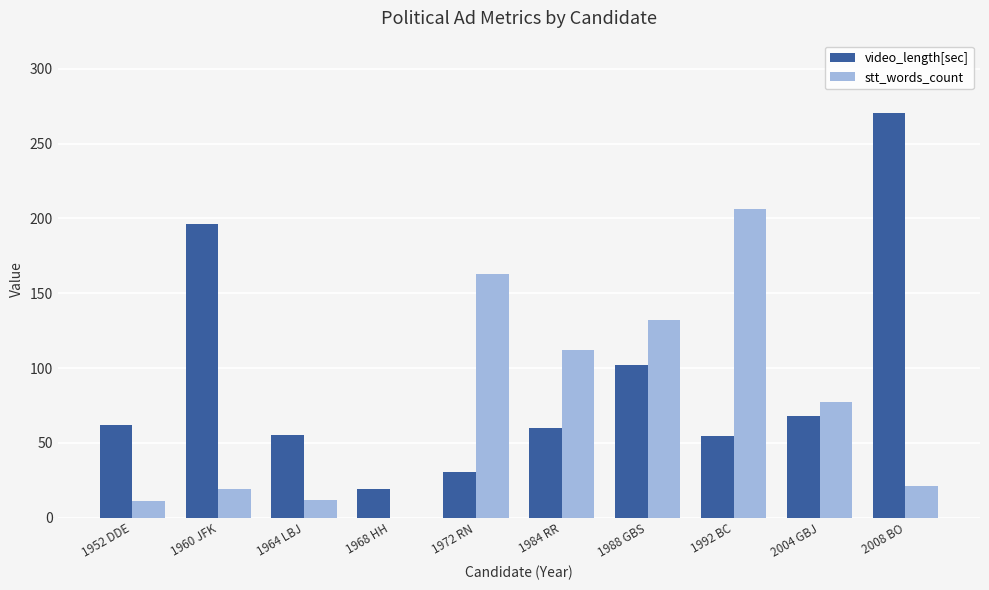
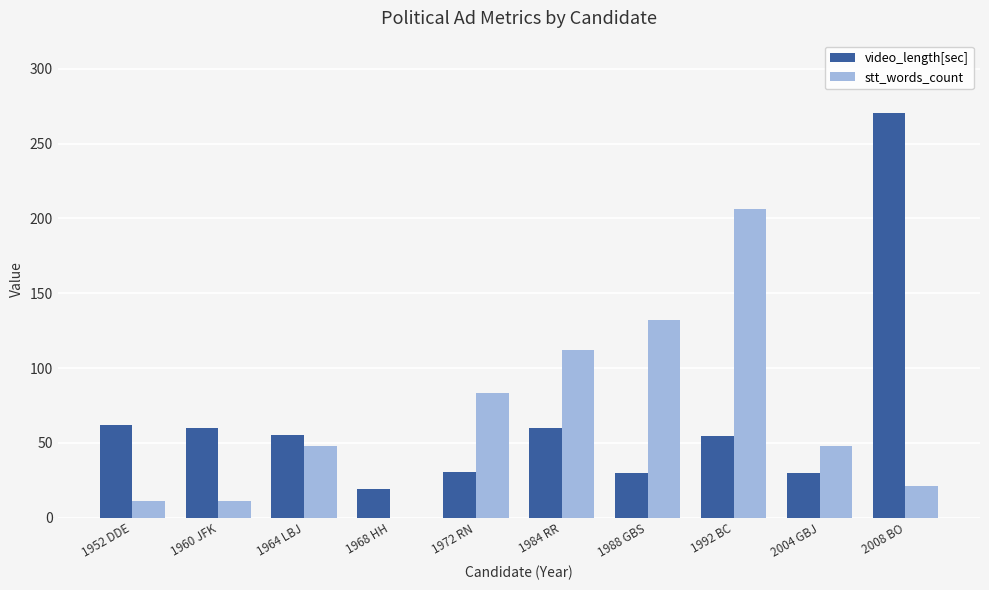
video_length[sec], 1960 JFK: 196 -> 60
stt_words_count, 1960 JFK: 19 -> 11
stt_words_count, 1964 LBJ: 12 -> 48
stt_words_count, 1972 RN: 163 -> 83
video_length[sec], 1988 GBS: 102 -> 30
video_length[sec], 2004 GBJ: 68 -> 30
stt_words_count, 2004 GBJ: 77 -> 48
